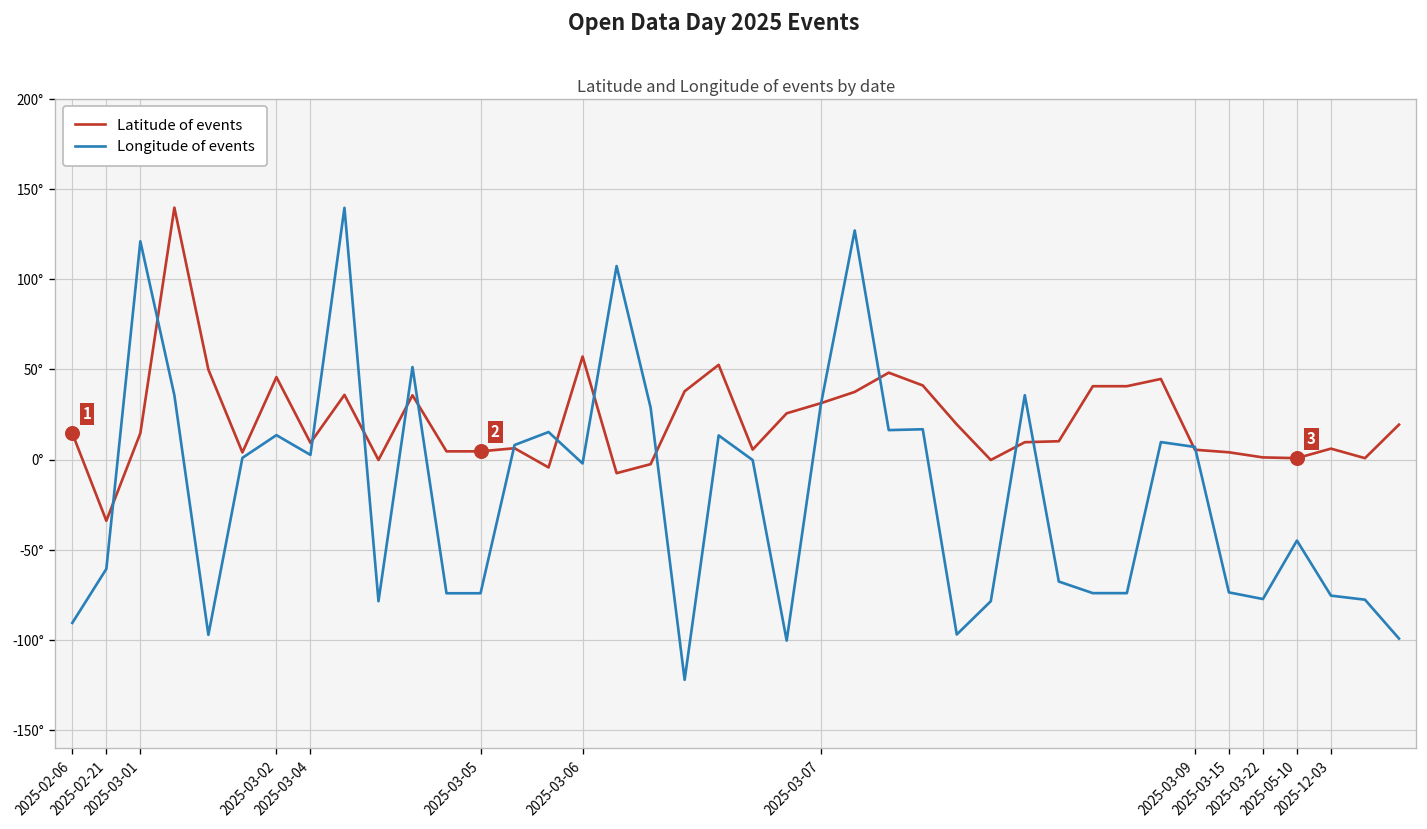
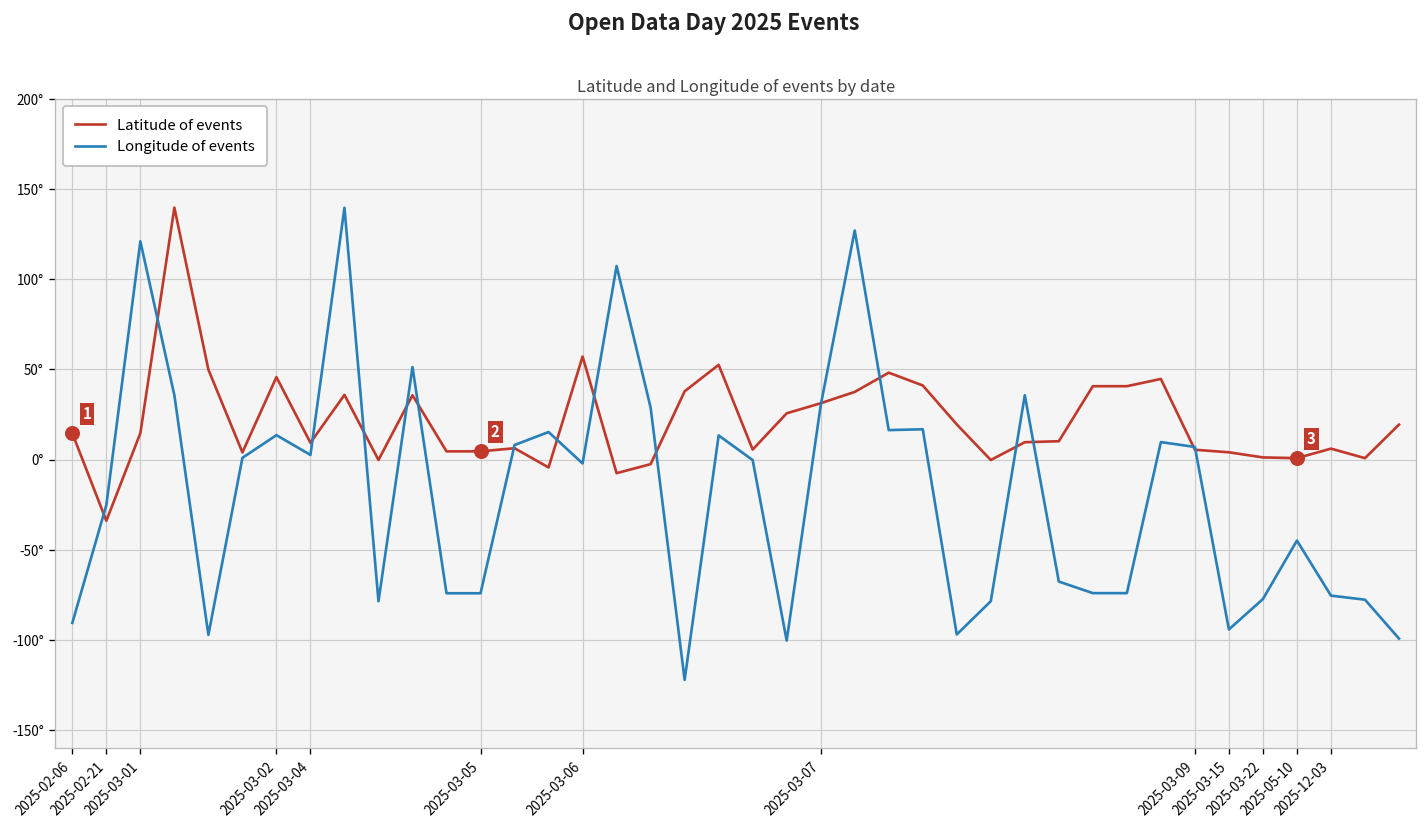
Longitude of events, 2025-02-21: -61° -> -25°
Longitude of events, 2025-03-15: -74° -> -94°
